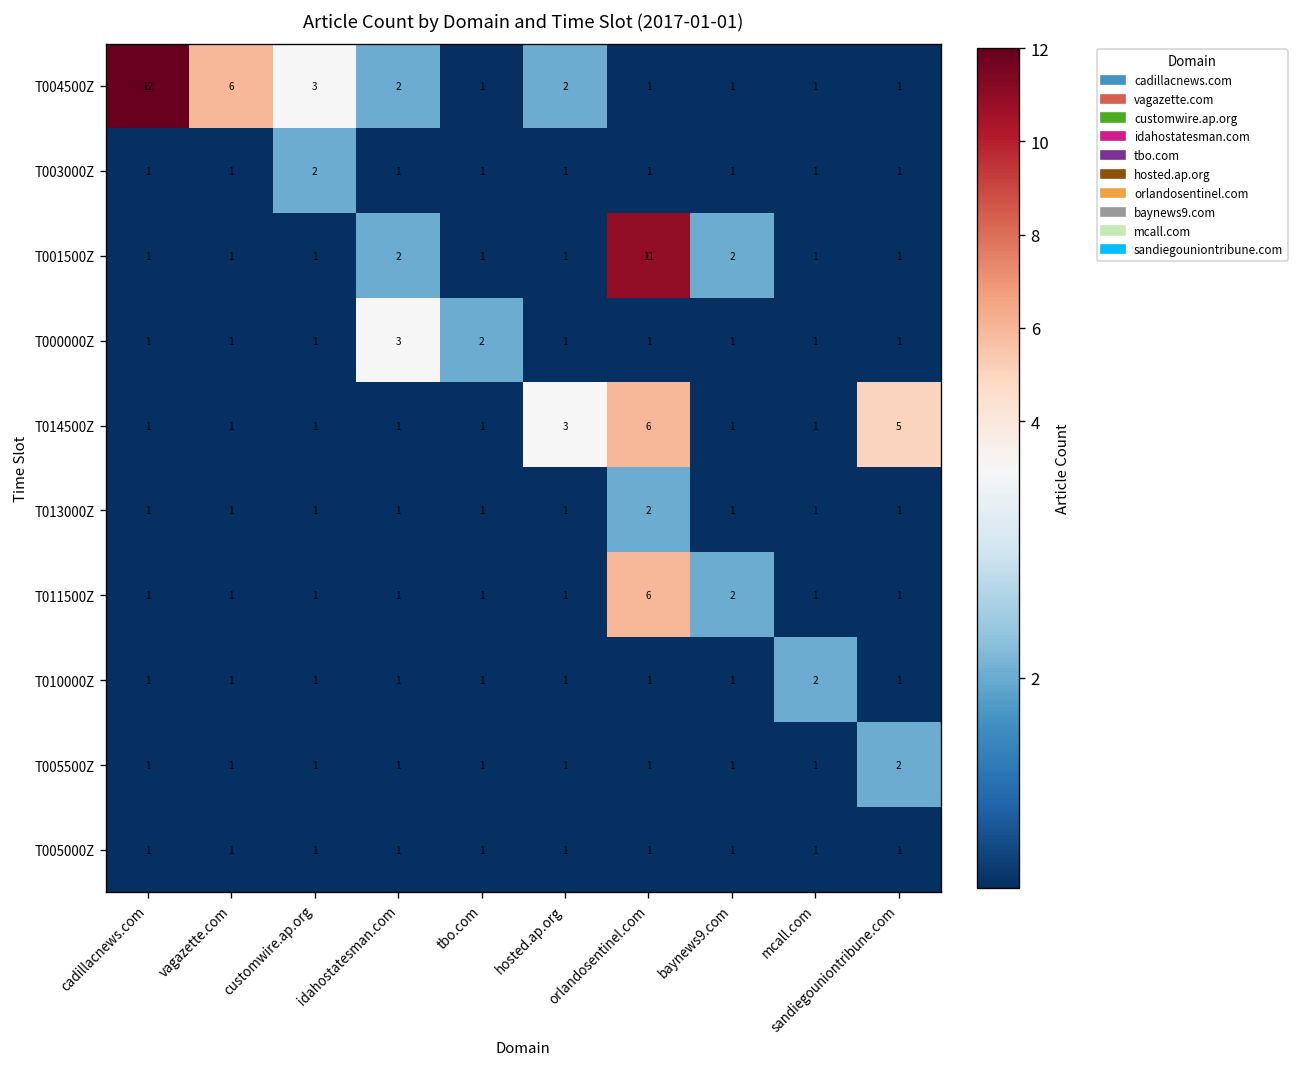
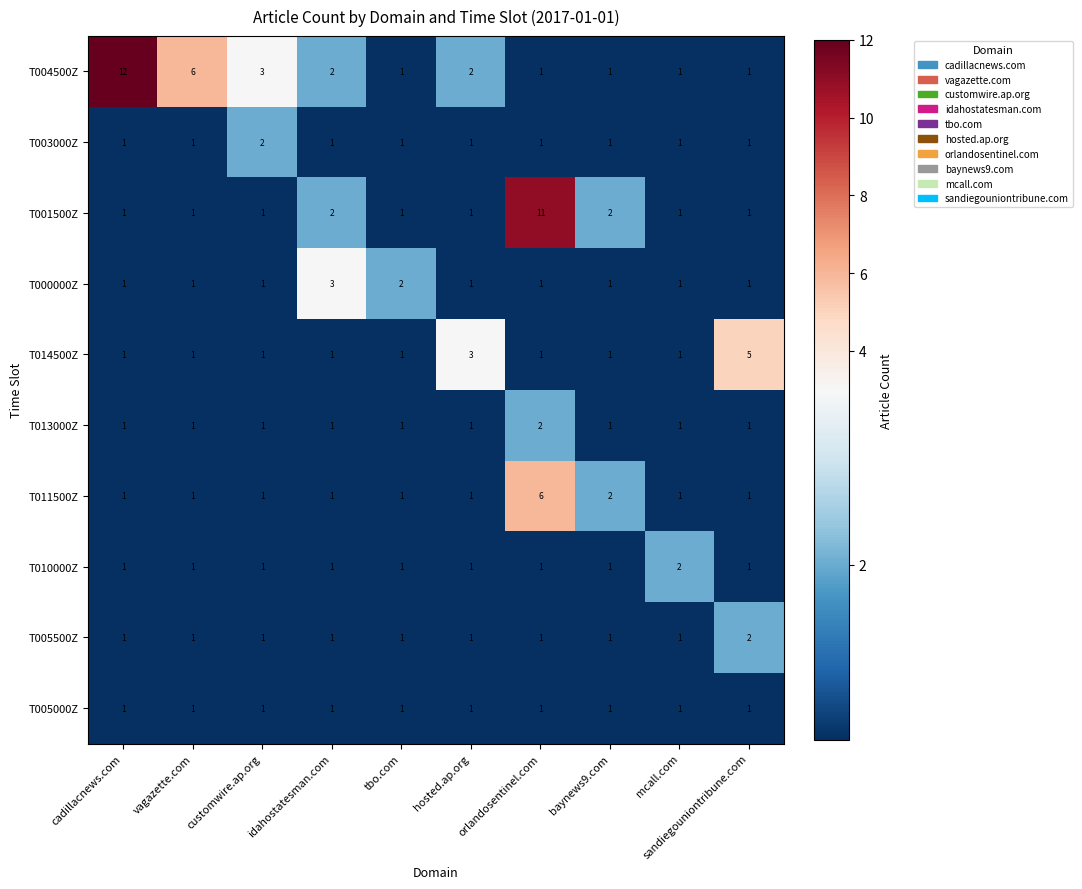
T014500Z, orlandosentinel.com: 6 -> 1
